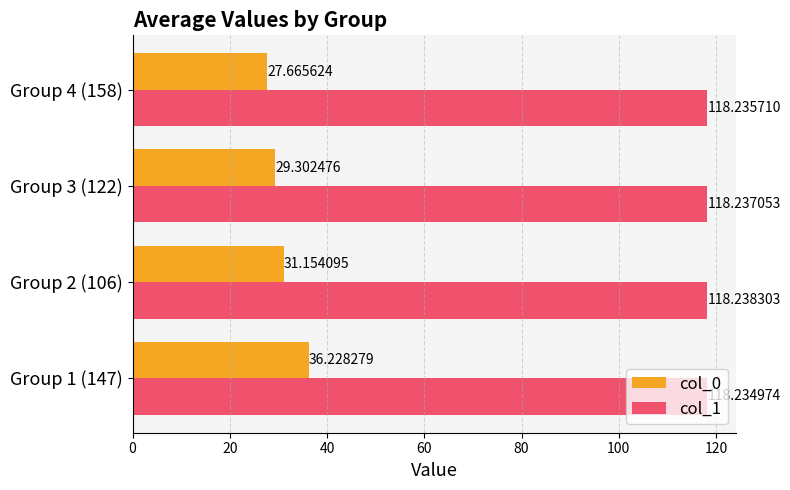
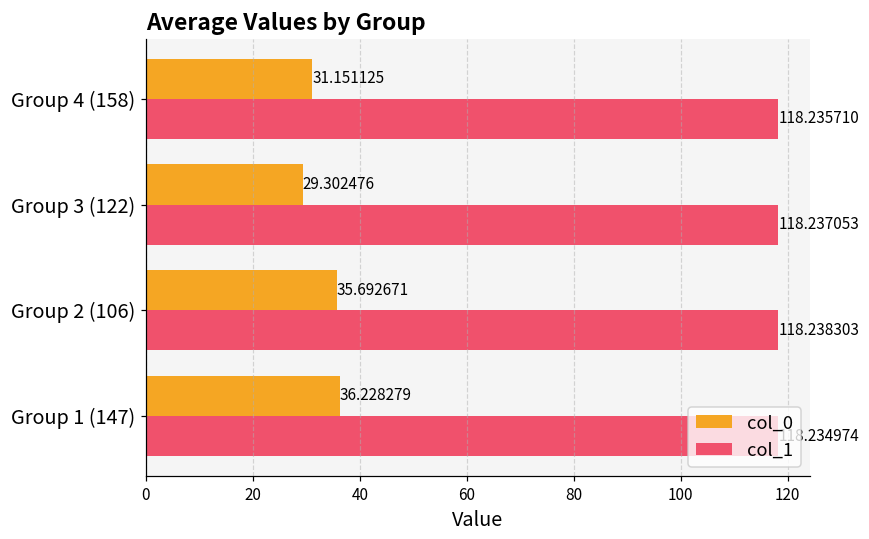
col_0, Group 4 (158): 27.665624 -> 31.151125
col_0, Group 2 (106): 31.154095 -> 35.692671
